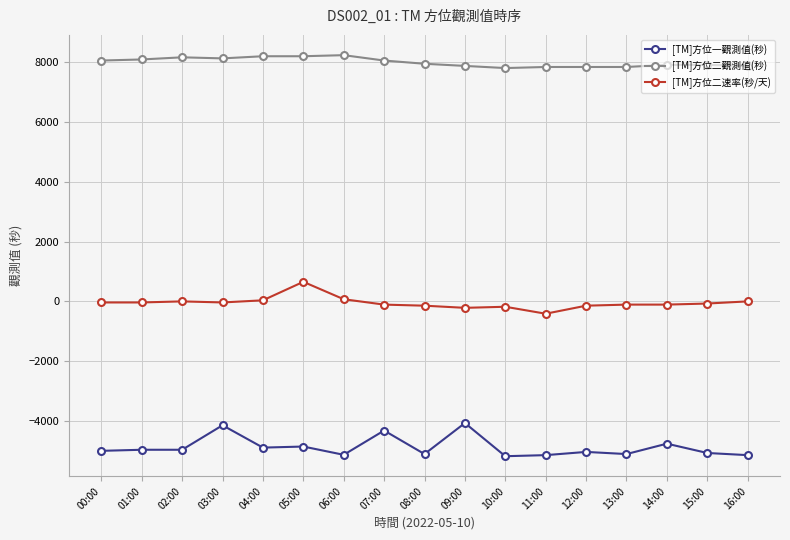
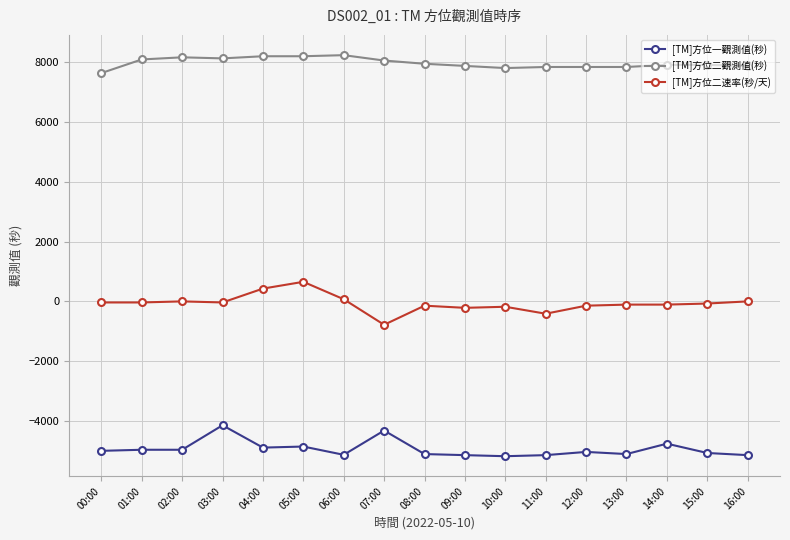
[TM]方位二觀測值(秒), 00:00: 8100 -> 7600
[TM]方位二速率(秒/天), 04:00: 0 -> 400
[TM]方位二速率(秒/天), 07:00: -100 -> -800
[TM]方位一觀測值(秒), 09:00: -4100 -> -5100
